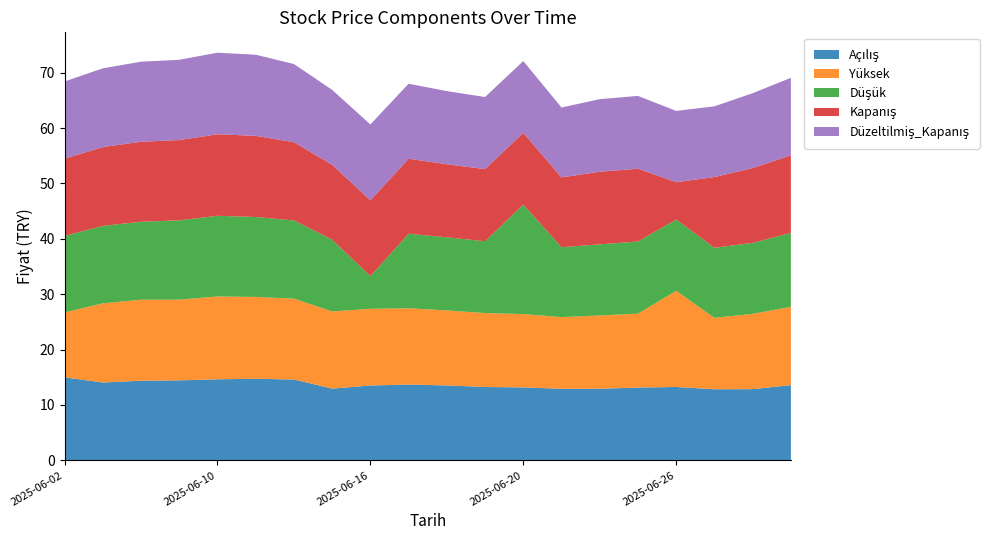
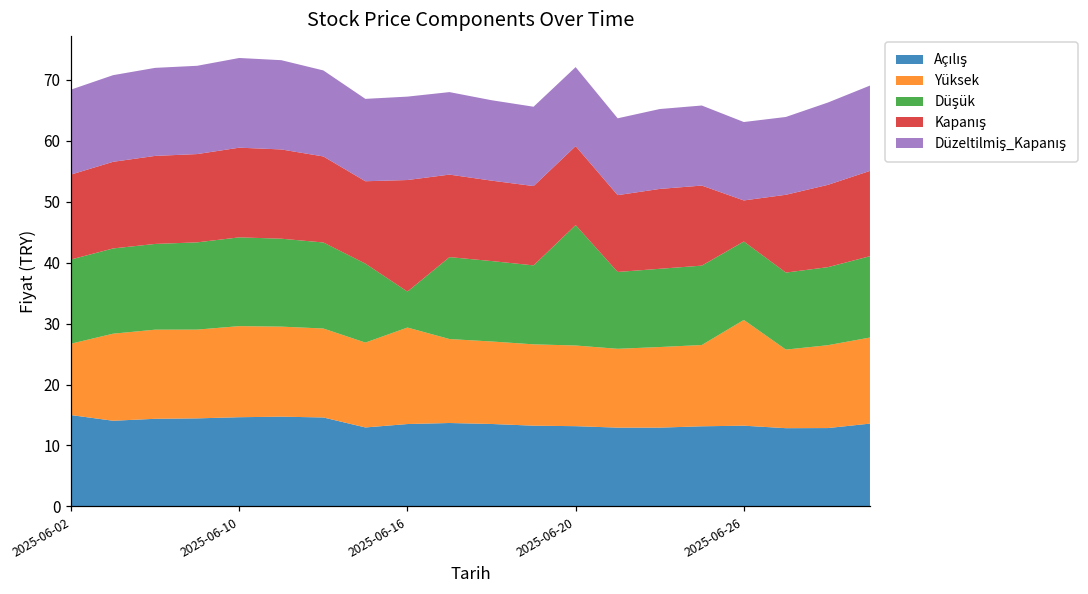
Yüksek, 2025-06-16: 14 -> 16
Kapanış, 2025-06-16: 14 -> 18
